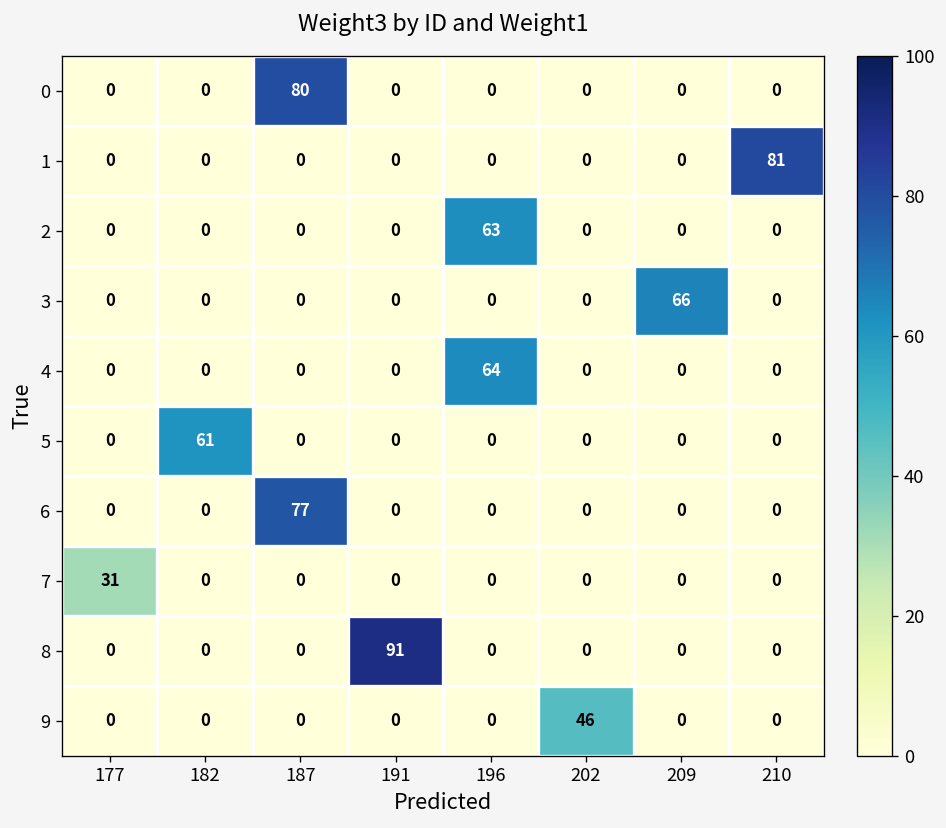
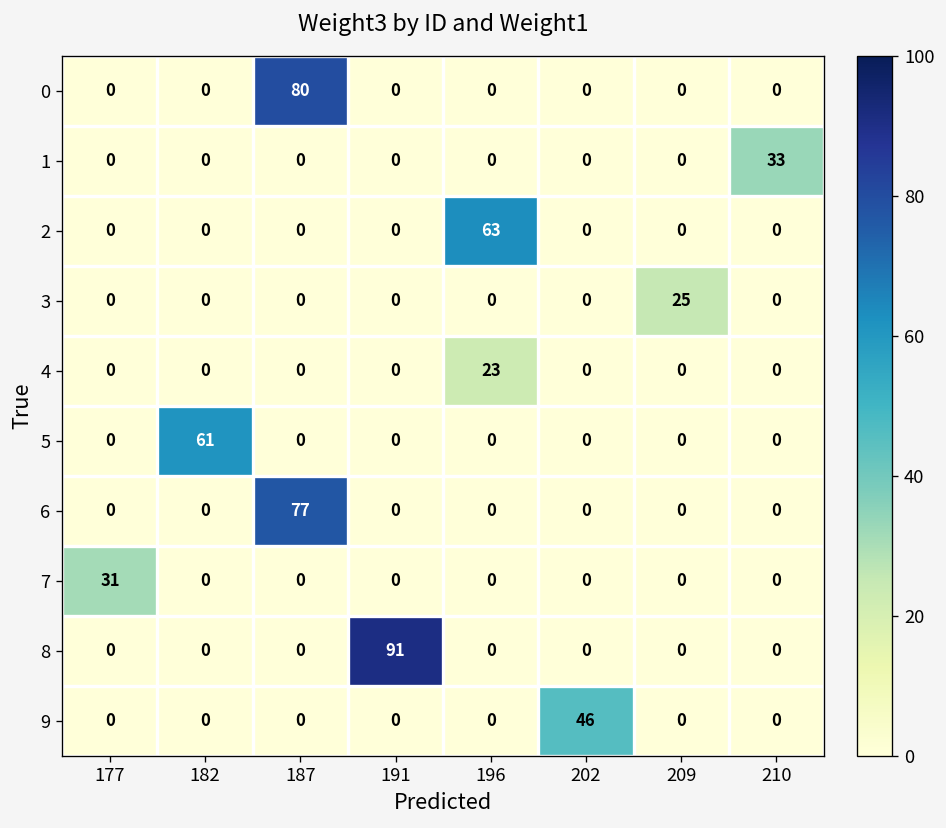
1, 210: 81 -> 33
3, 209: 66 -> 25
4, 196: 64 -> 23
